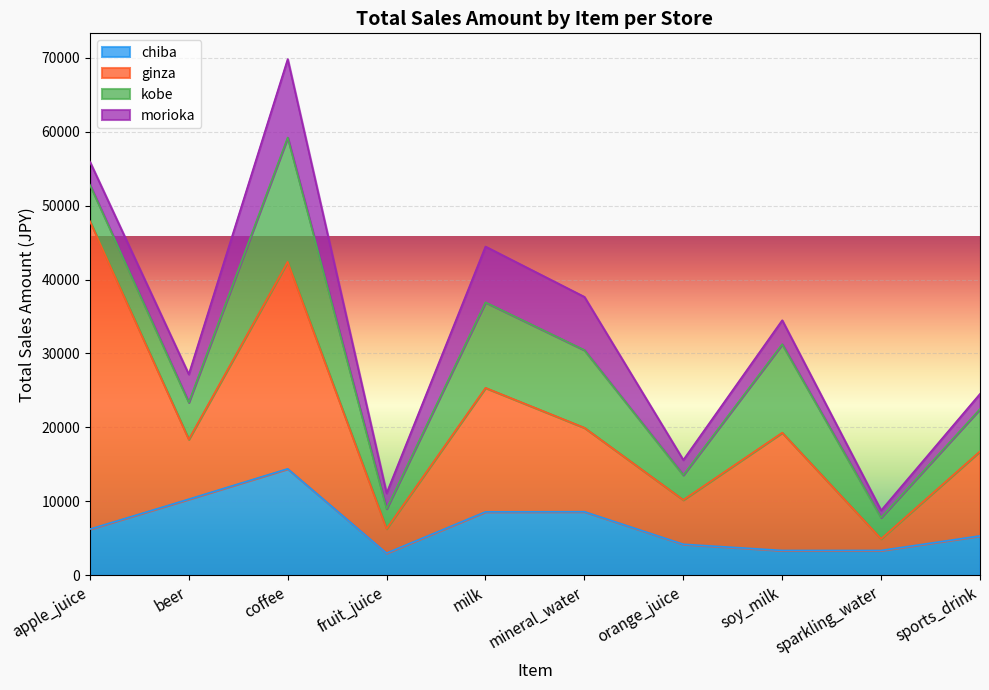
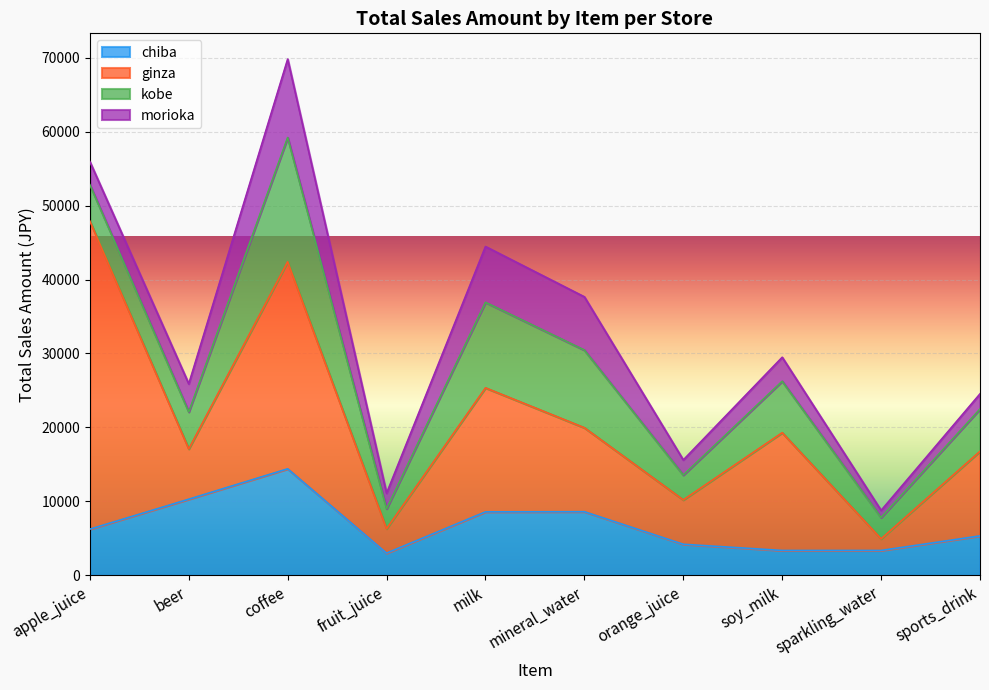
ginza, beer: 8000 -> 7000
kobe, soy_milk: 12000 -> 7000
